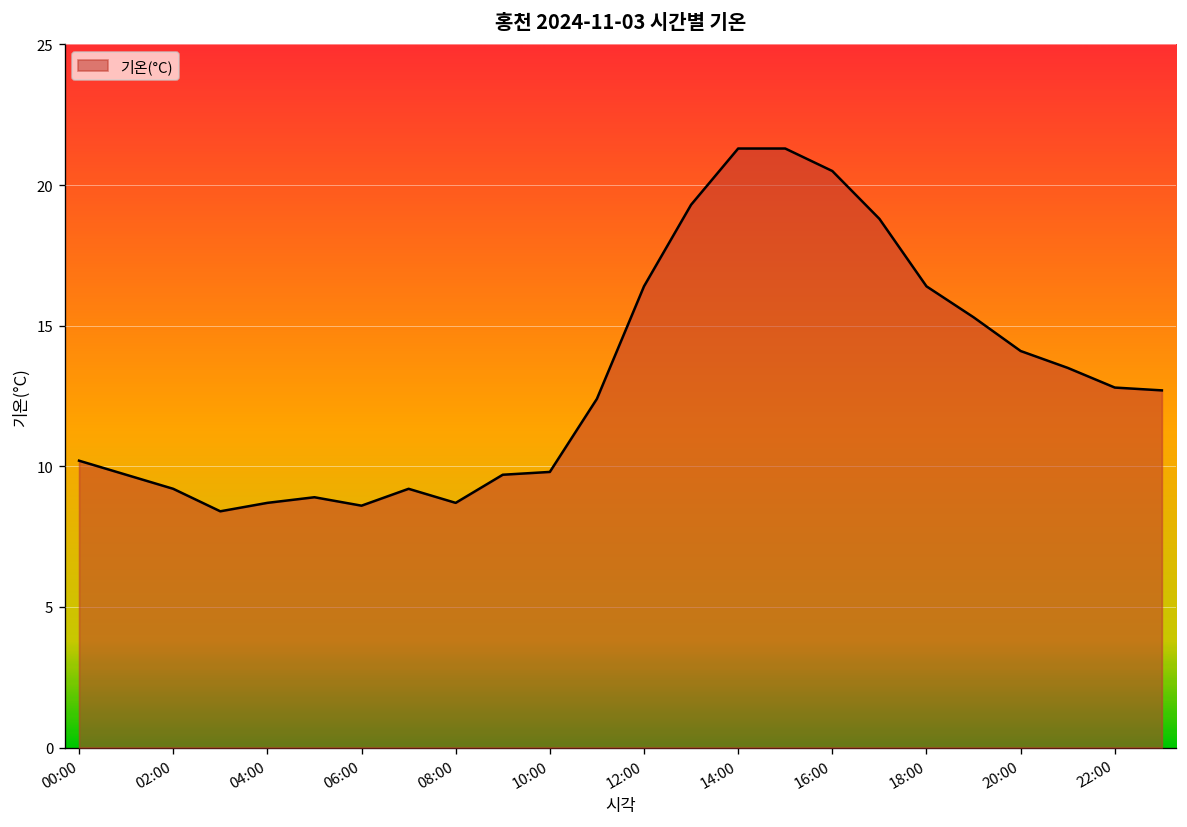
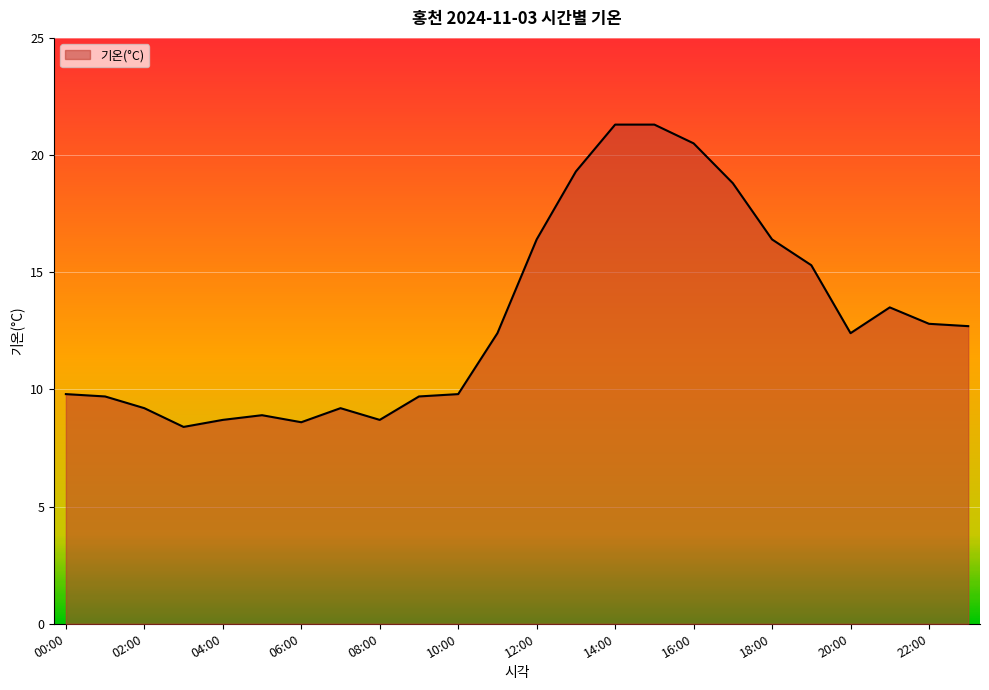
00:00: 10.2 -> 9.8
20:00: 14.1 -> 12.4
